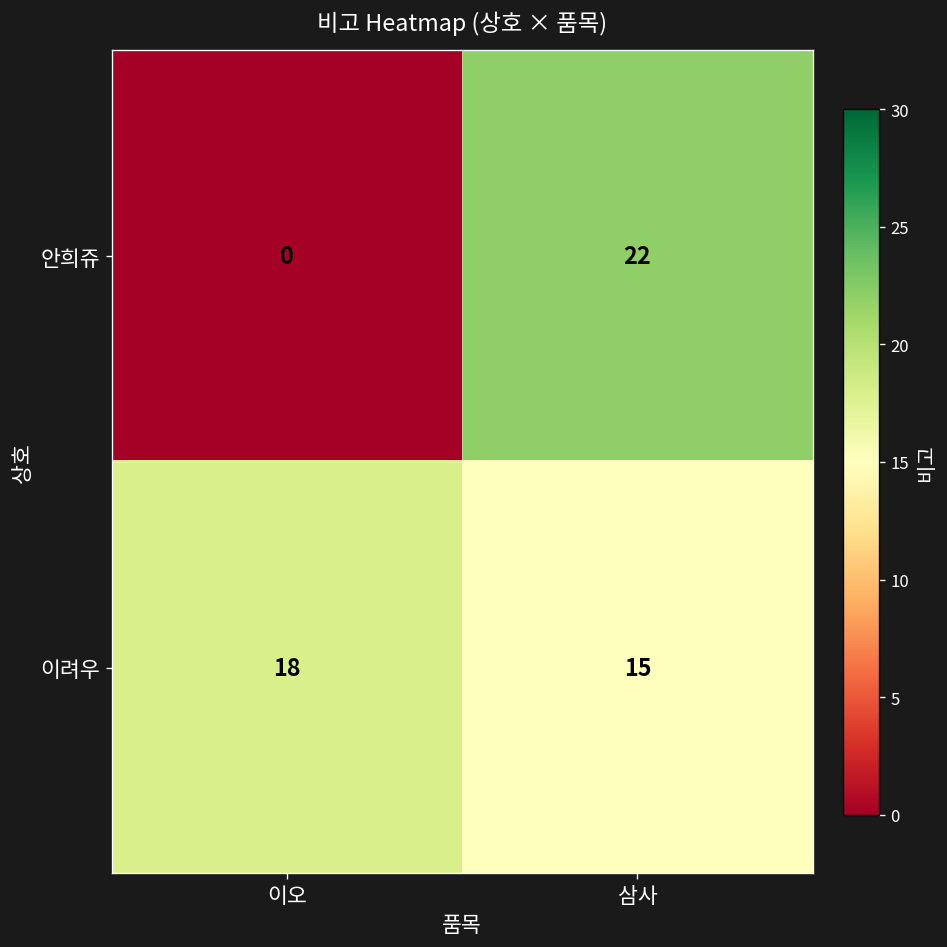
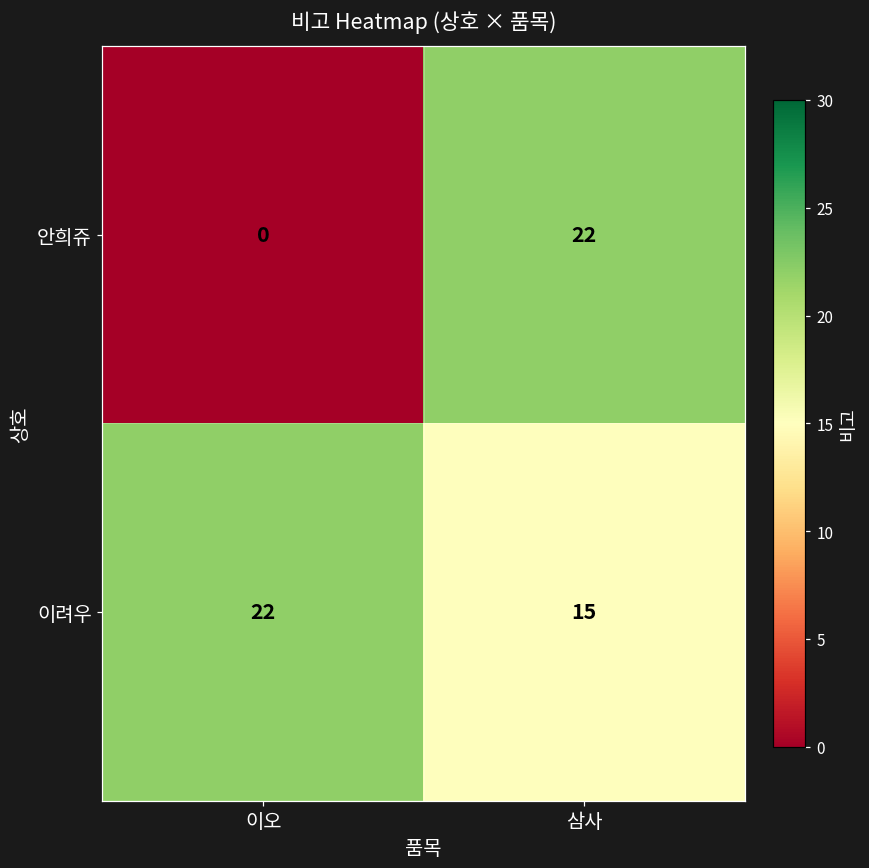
이려우, 이오: 18 -> 22
